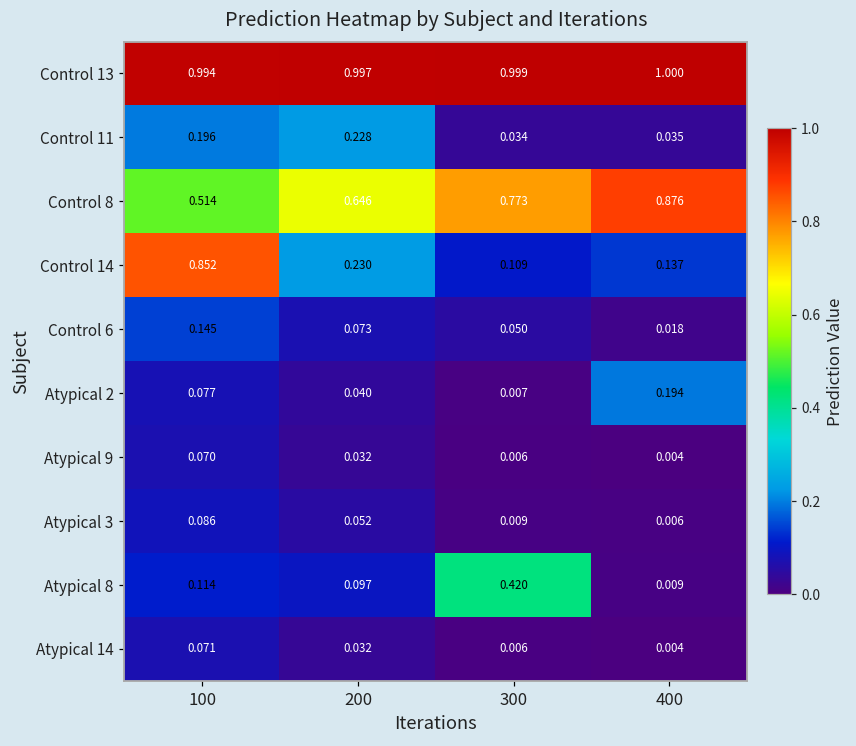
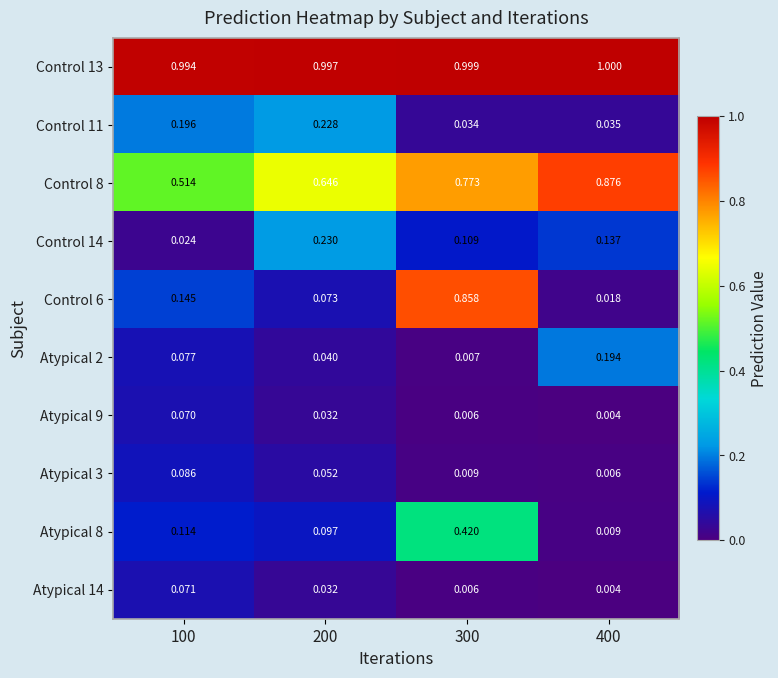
Control 14, 100: 0.852 -> 0.024
Control 6, 300: 0.050 -> 0.858
